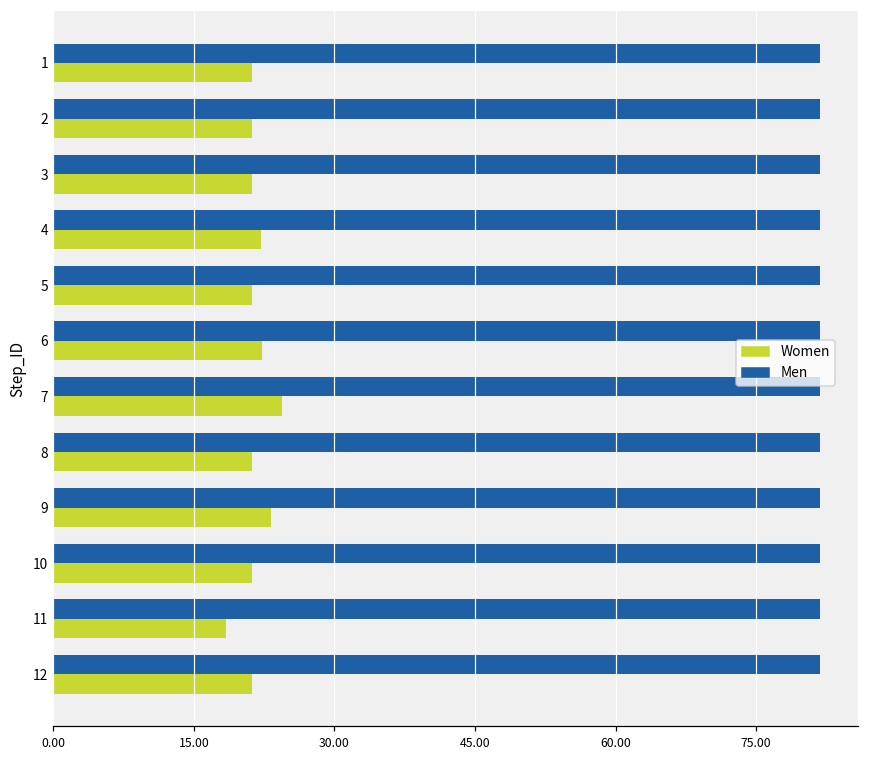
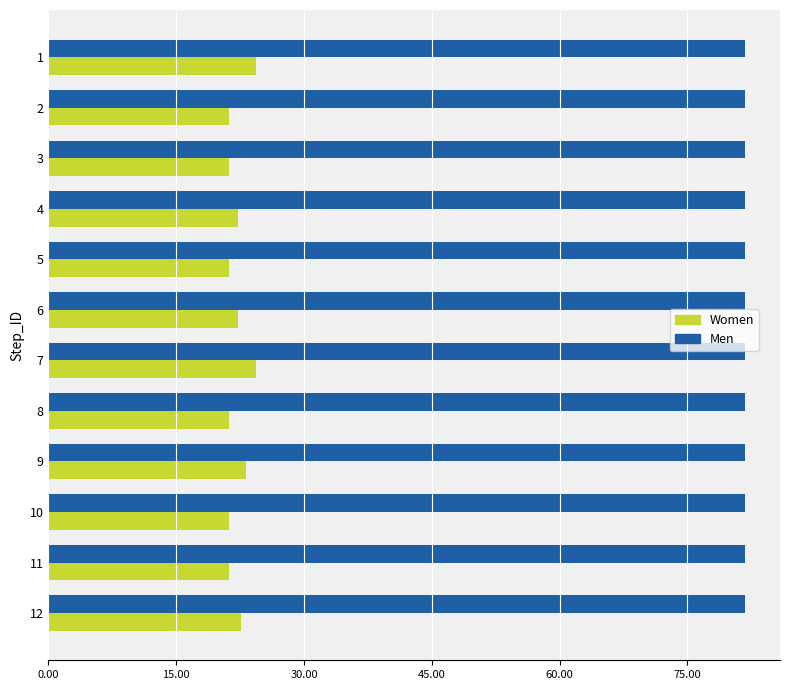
Women, 1: 21 -> 24
Women, 11: 18 -> 21
Women, 12: 21 -> 23
